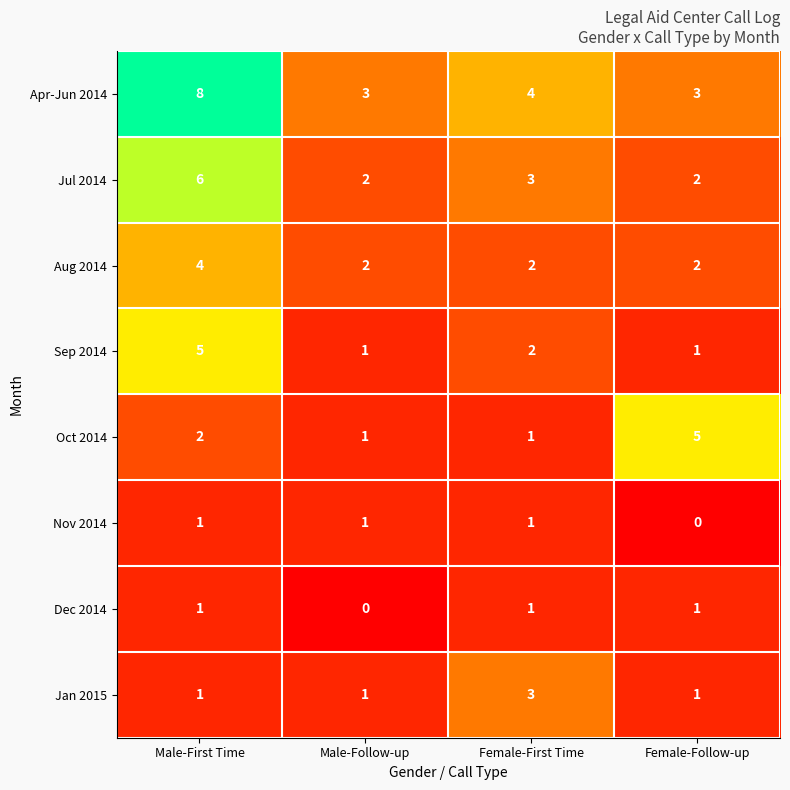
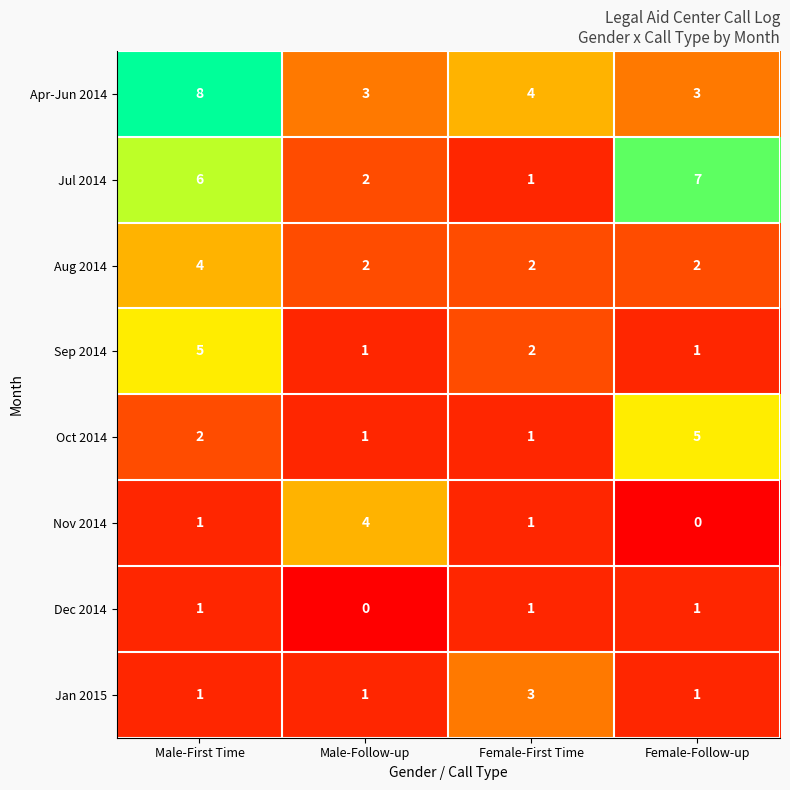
Jul 2014, Female-First Time: 3 -> 1
Jul 2014, Female-Follow-up: 2 -> 7
Nov 2014, Male-Follow-up: 1 -> 4
